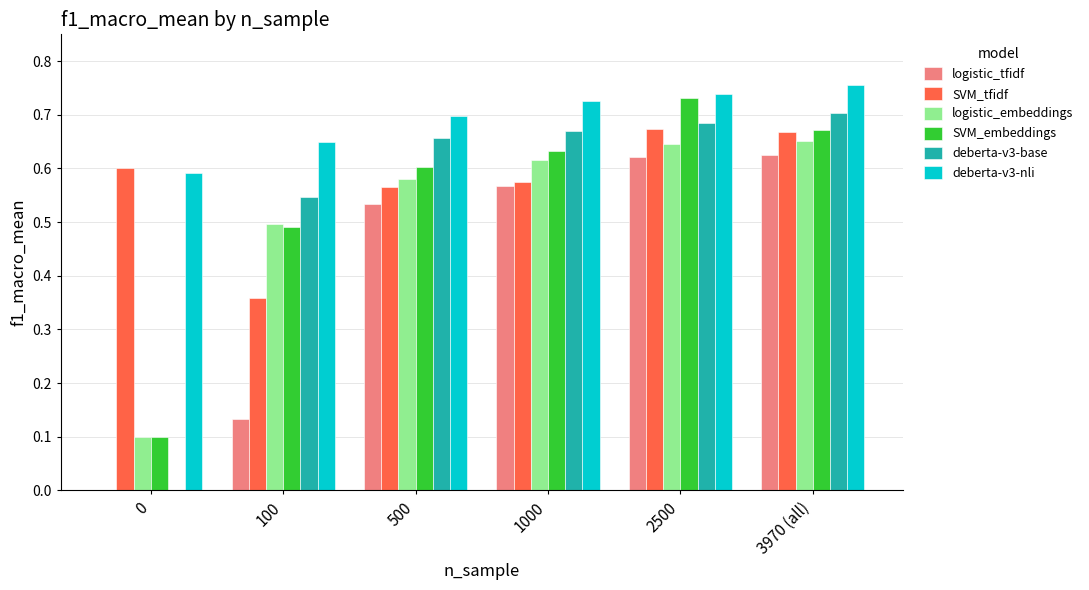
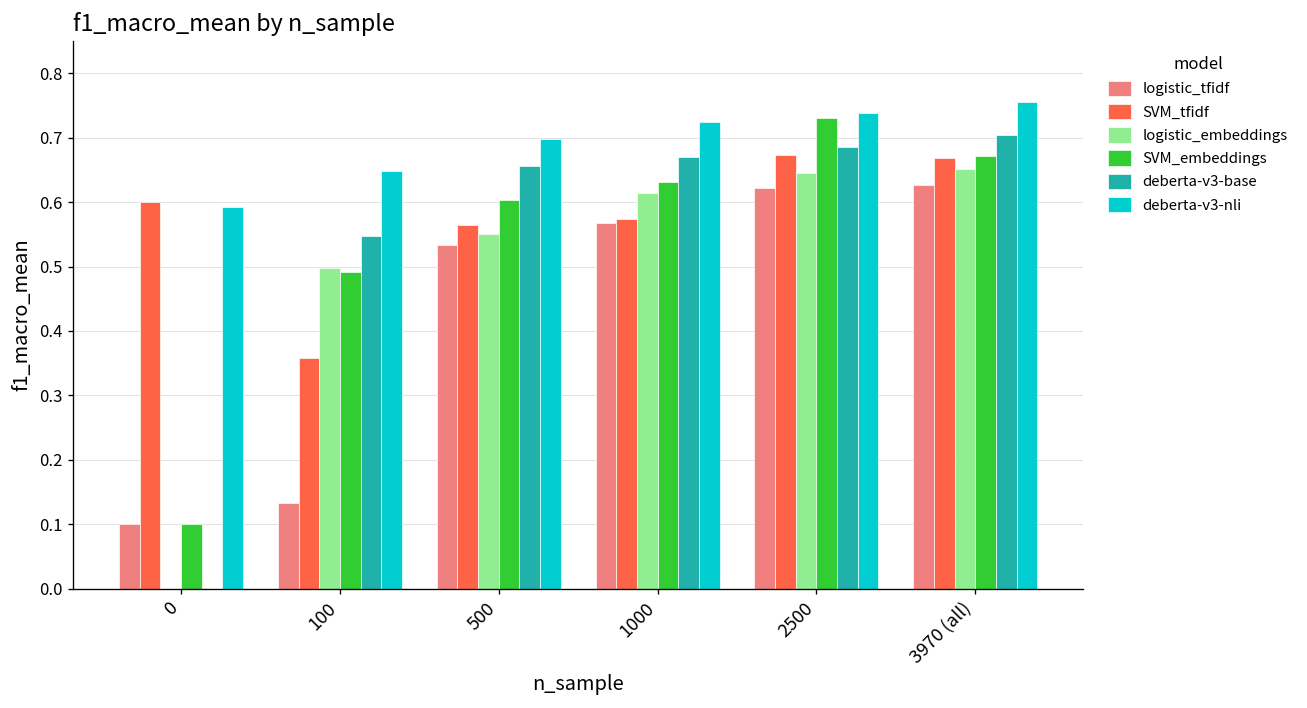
logistic_tfidf, 0: 0.0 -> 0.1
logistic_embeddings, 0: 0.1 -> 0.0
logistic_embeddings, 500: 0.58 -> 0.55
